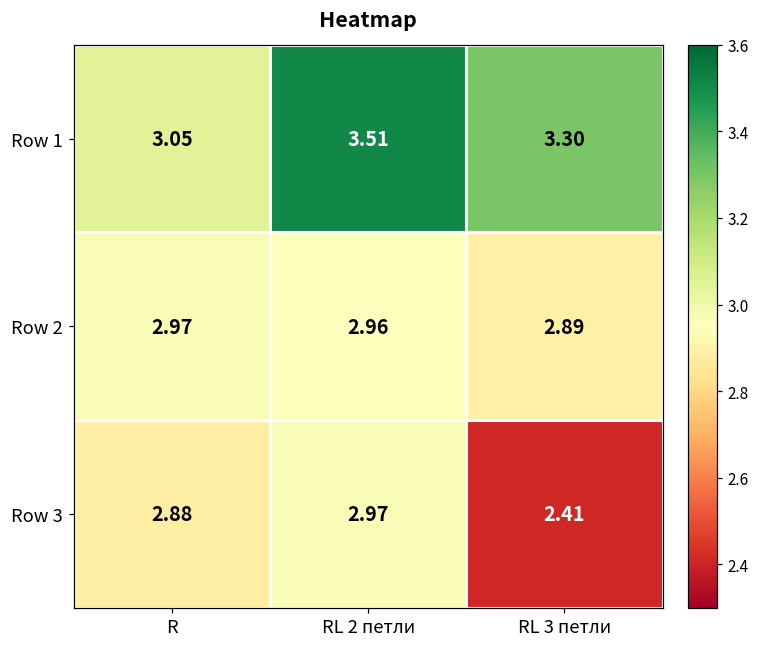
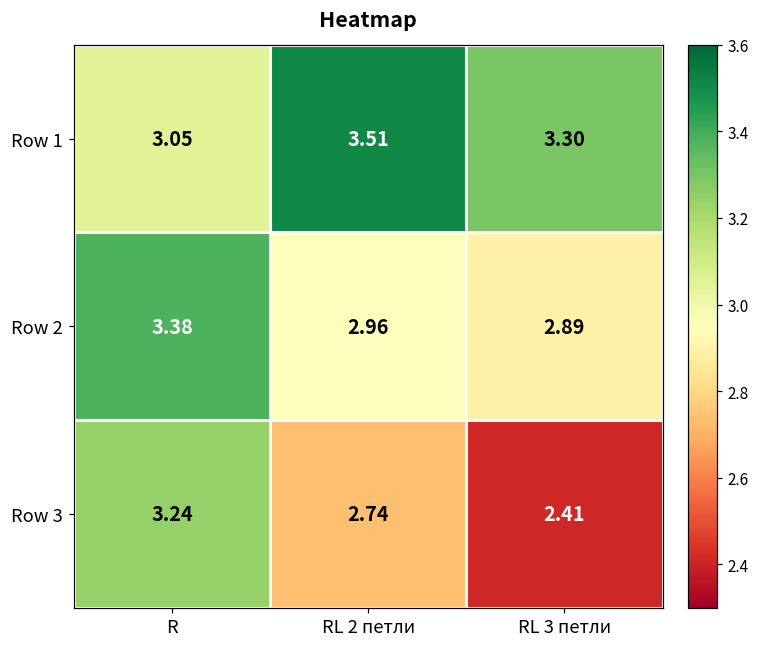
Row 2, R: 2.97 -> 3.38
Row 3, R: 2.88 -> 3.24
Row 3, RL 2 петли: 2.97 -> 2.74
